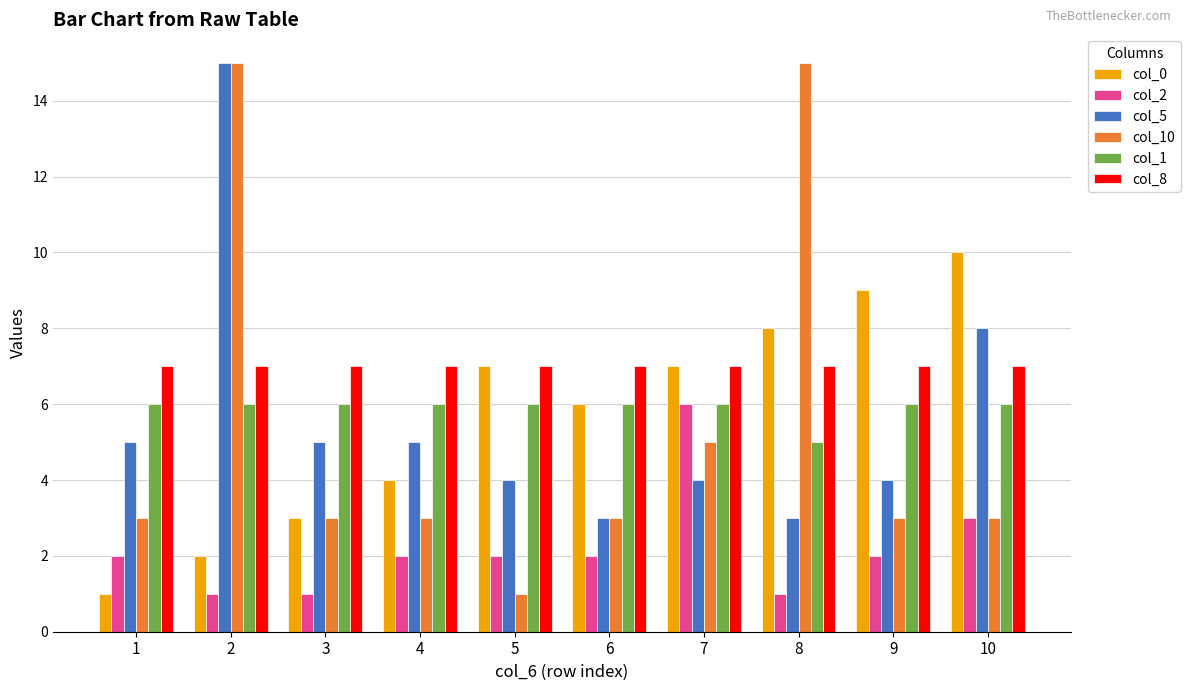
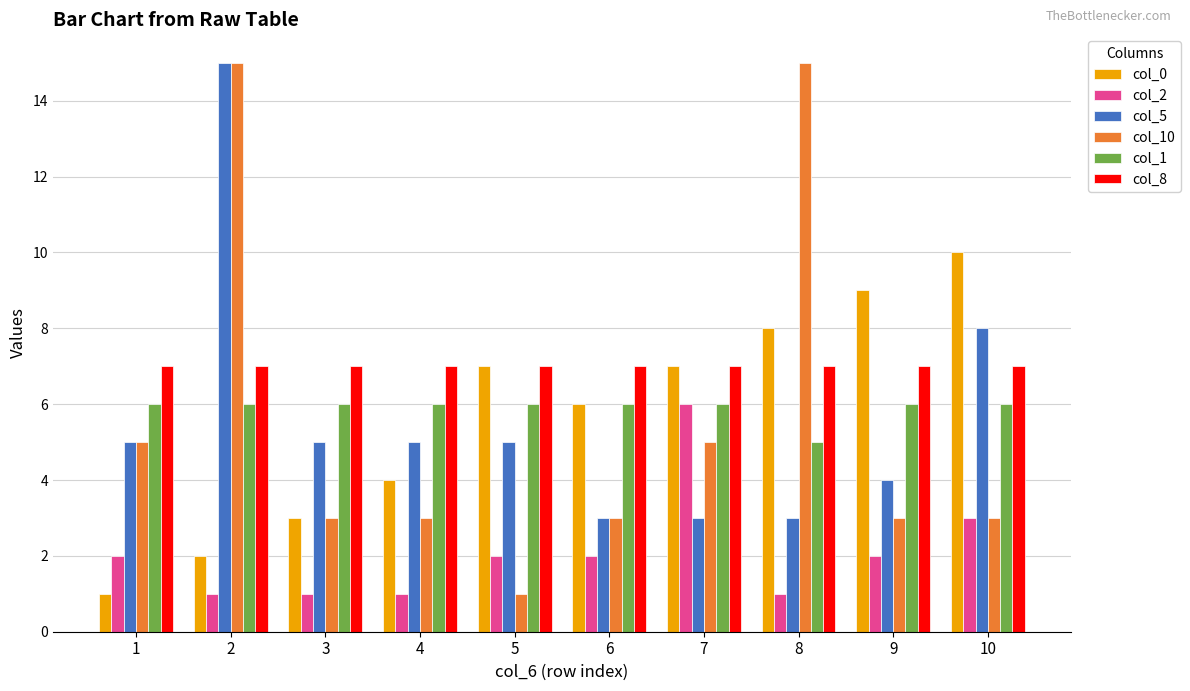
col_10, 1: 3 -> 5
col_2, 4: 2 -> 1
col_5, 5: 4 -> 5
col_5, 7: 4 -> 3
